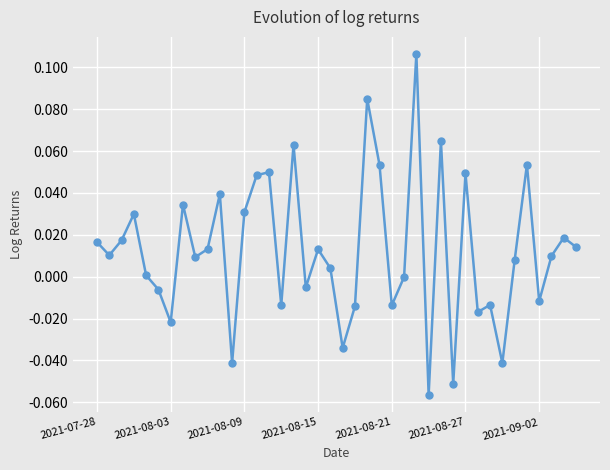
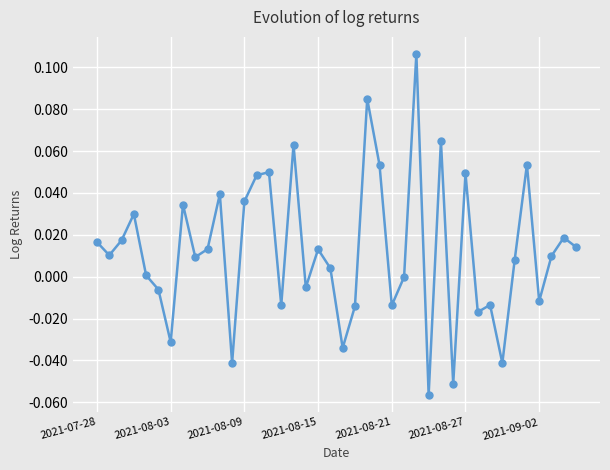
2021-08-03: -0.022 -> -0.031
2021-08-09: 0.031 -> 0.036
